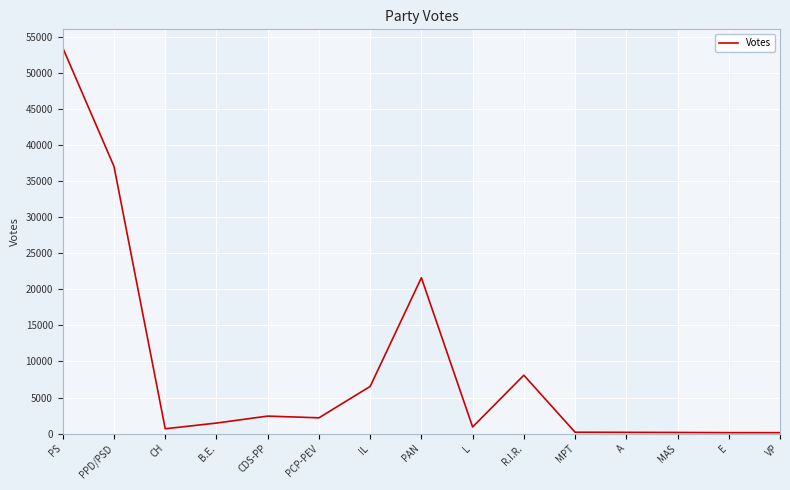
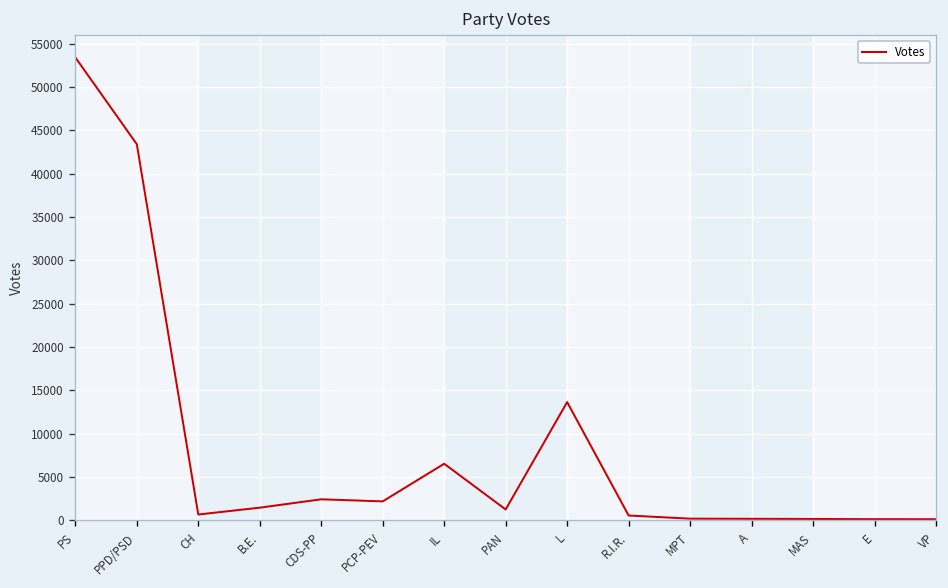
PPD/PSD: 37000 -> 43000
PAN: 22000 -> 1000
L: 1000 -> 14000
R.I.R.: 8000 -> 1000
